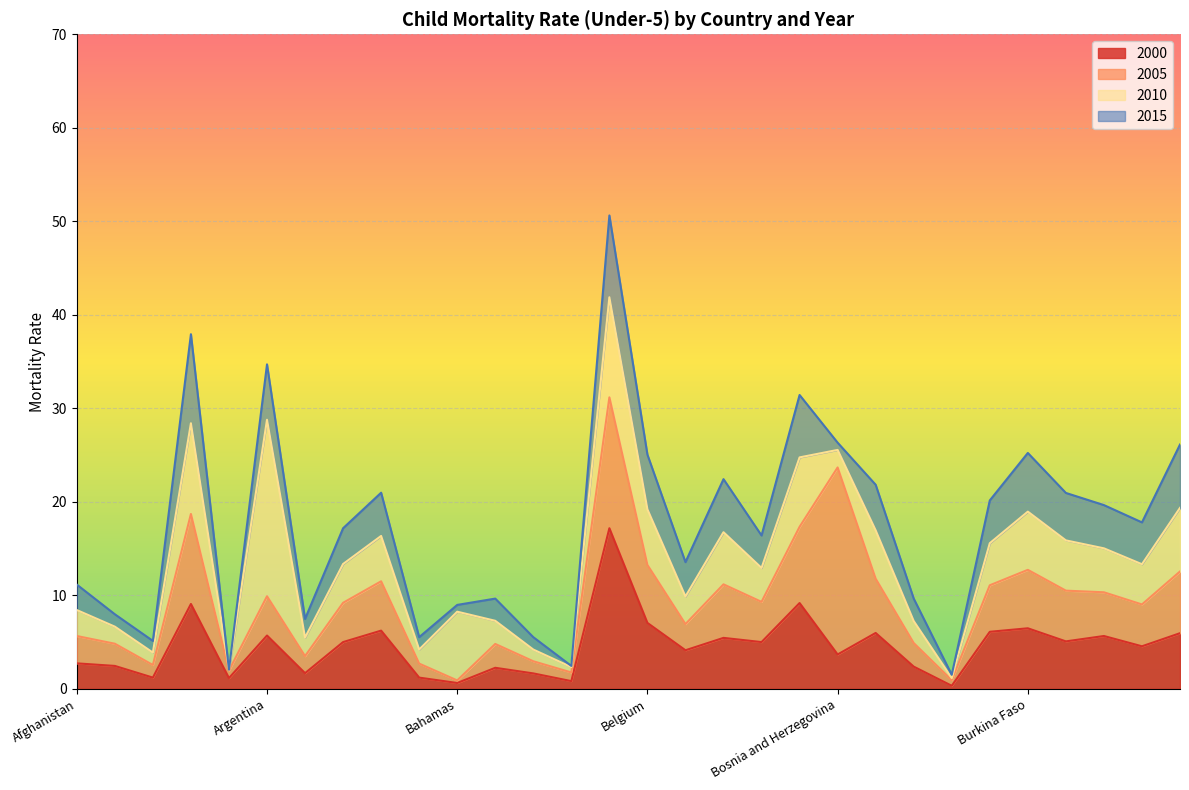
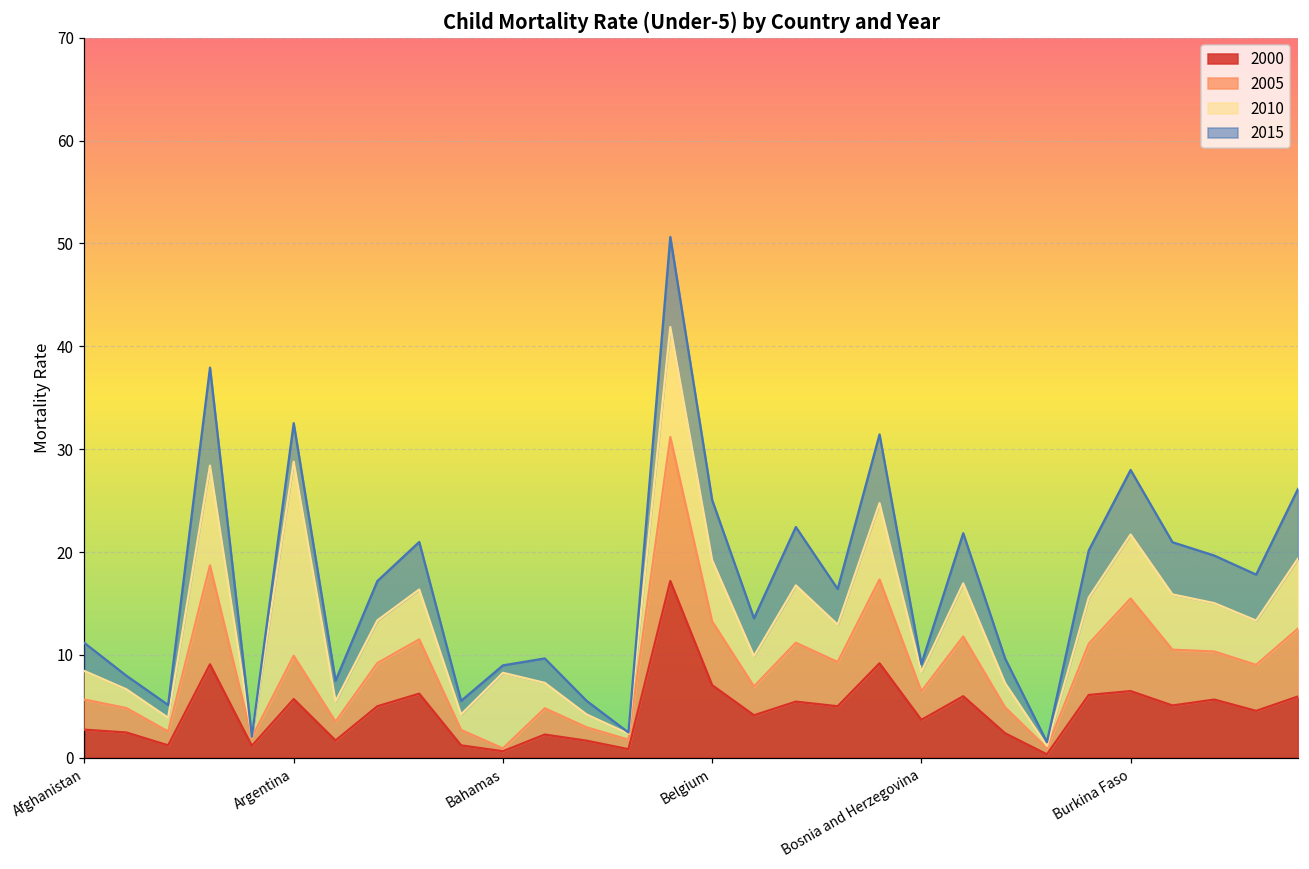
2015, Argentina: 6 -> 4
2005, Bosnia and Herzegovina: 20 -> 3
2005, Burkina Faso: 6 -> 9
